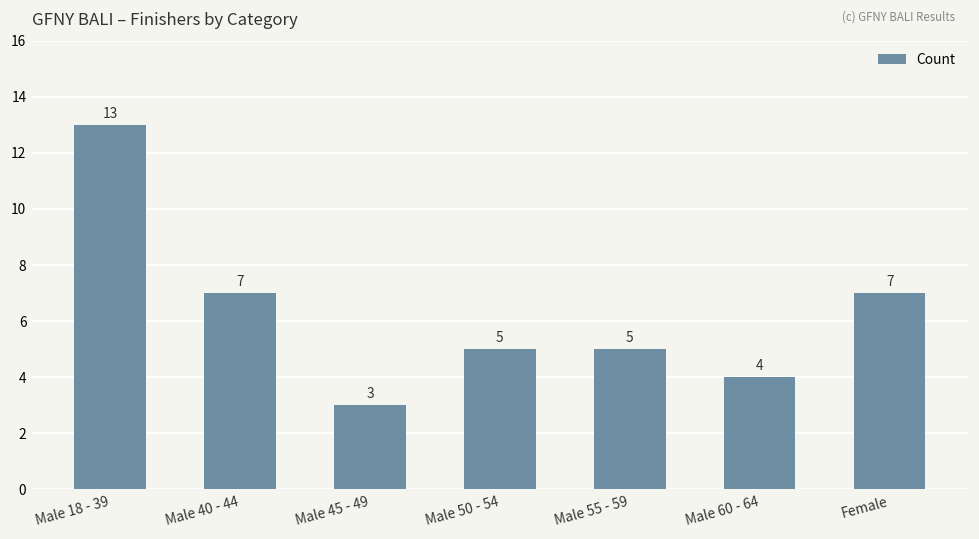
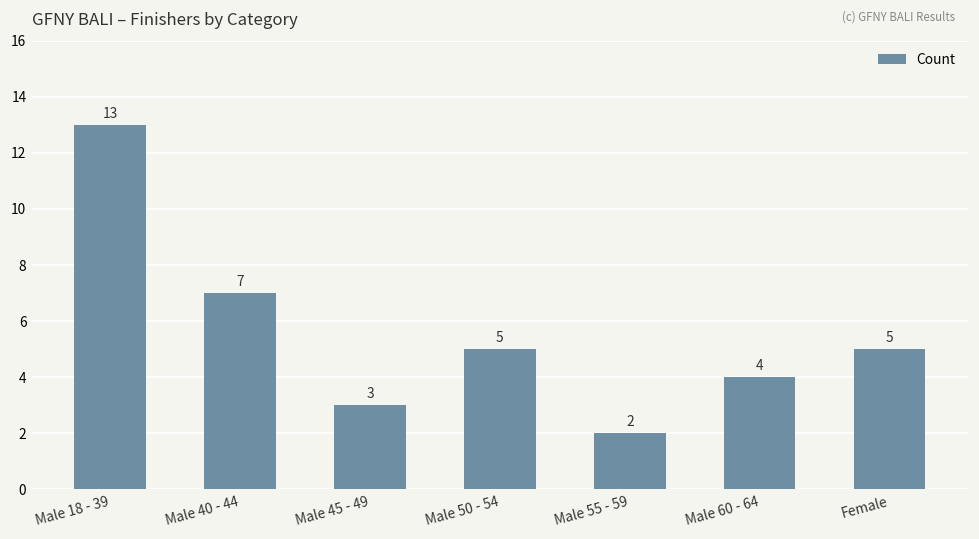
Male 55 - 59: 5 -> 2
Female: 7 -> 5
